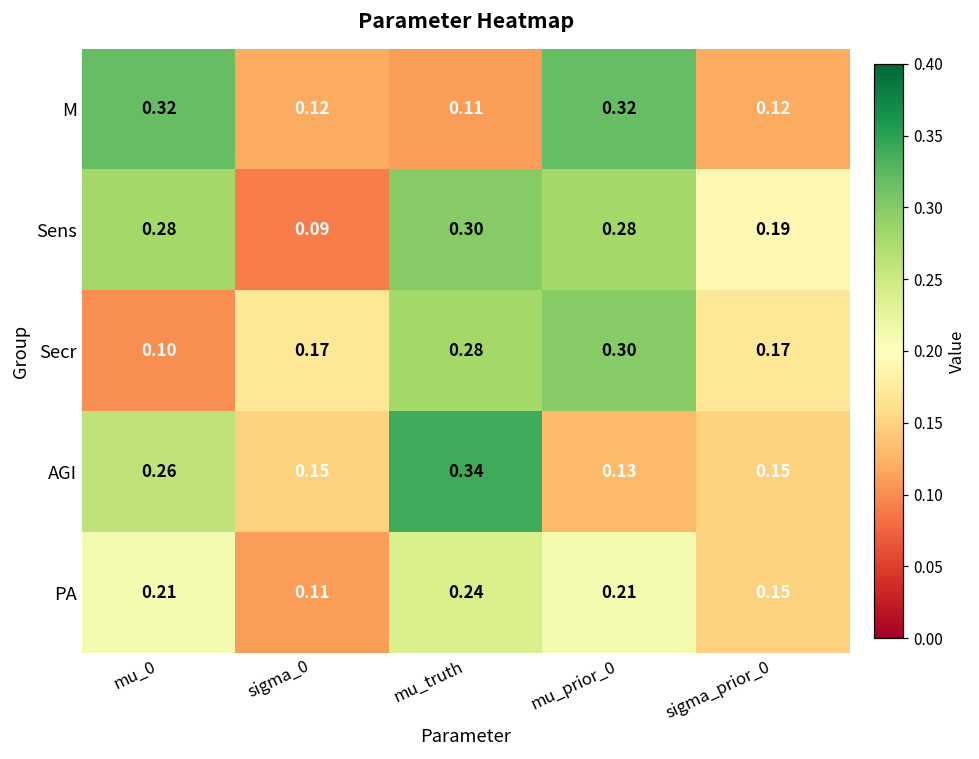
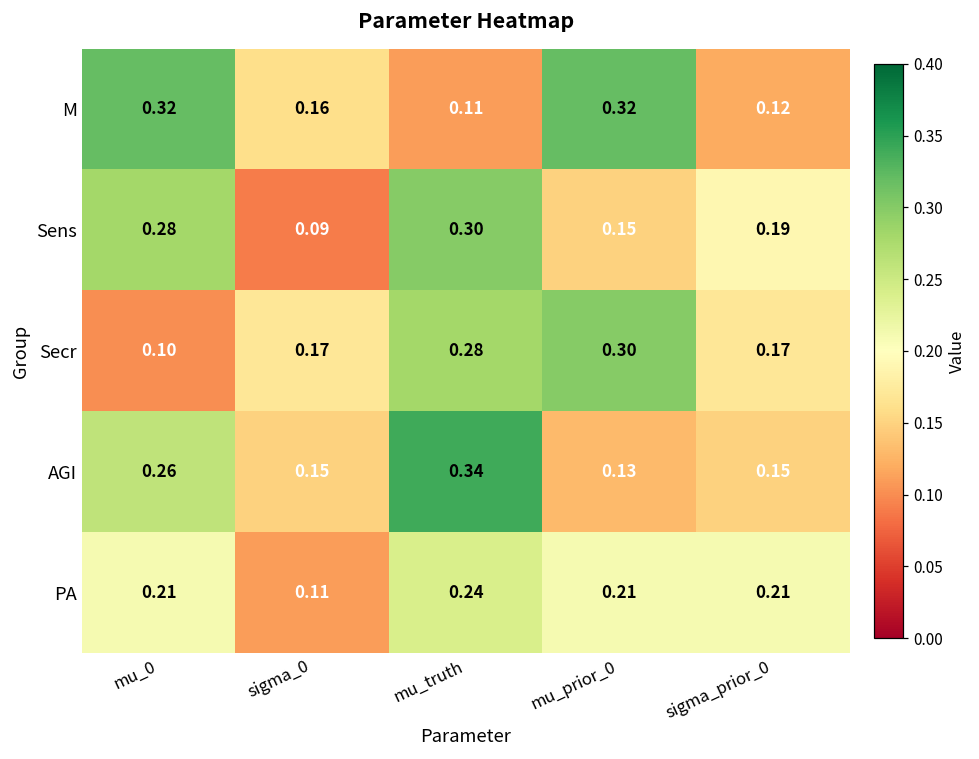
M, sigma_0: 0.12 -> 0.16
Sens, mu_prior_0: 0.28 -> 0.15
PA, sigma_prior_0: 0.15 -> 0.21
